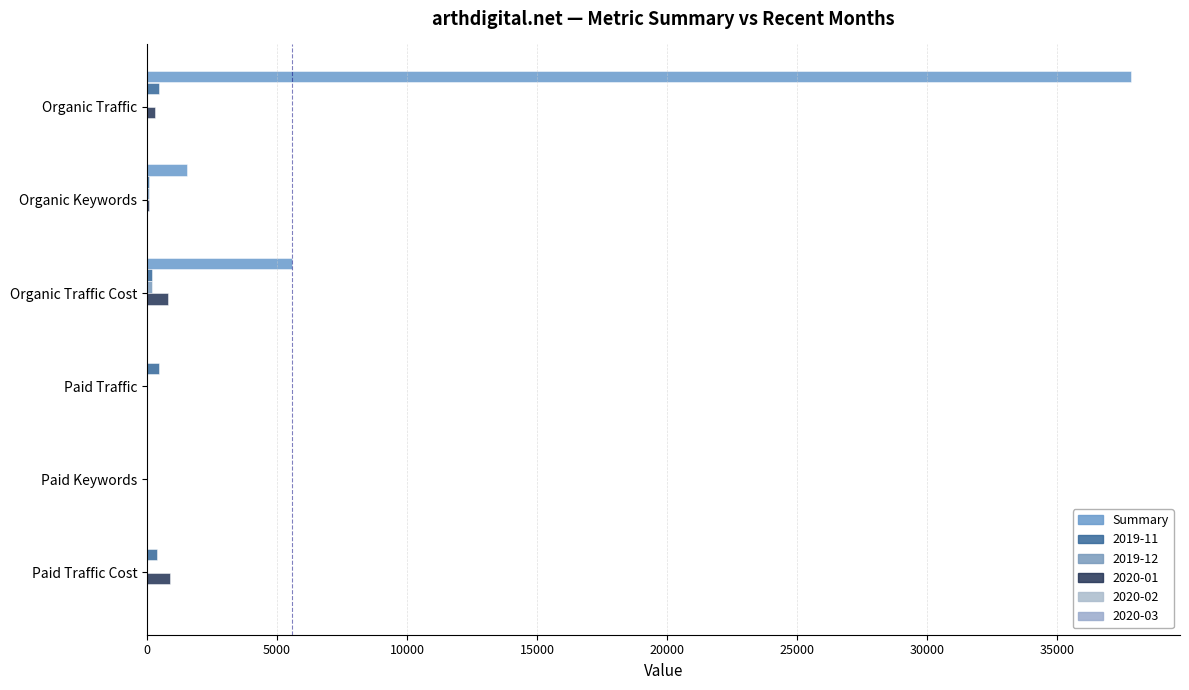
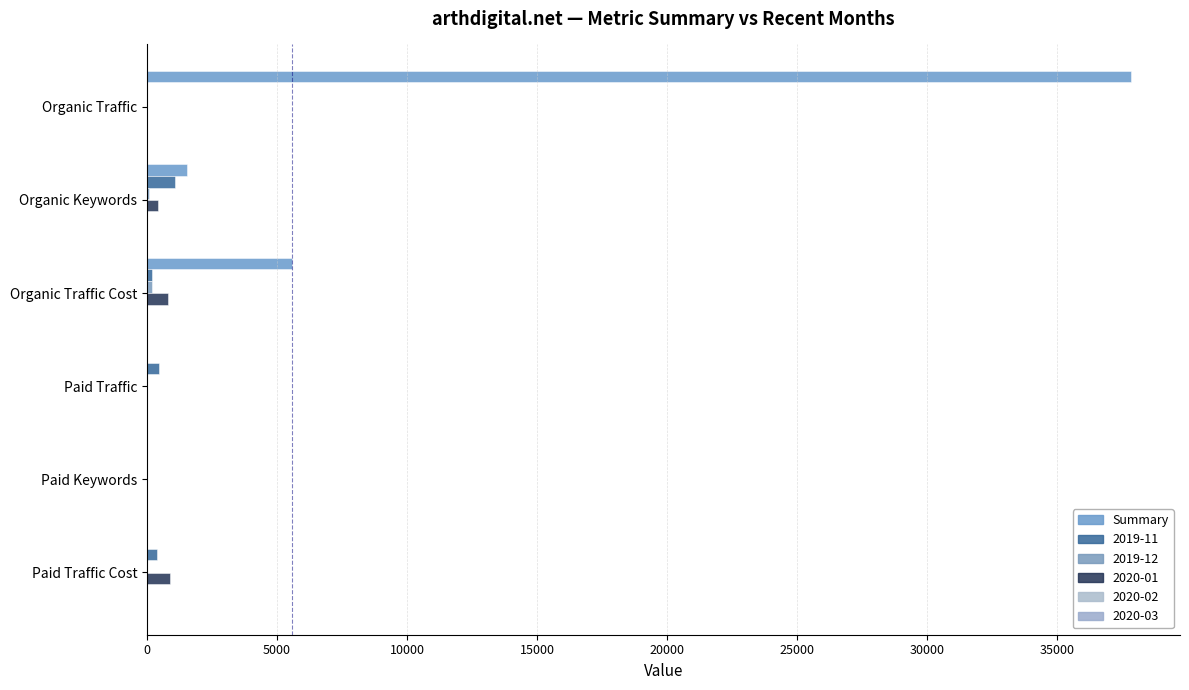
2019-11, Organic Traffic: 500 -> 0
2020-01, Organic Traffic: 300 -> 0
2019-11, Organic Keywords: 100 -> 1100
2020-01, Organic Keywords: 100 -> 400
